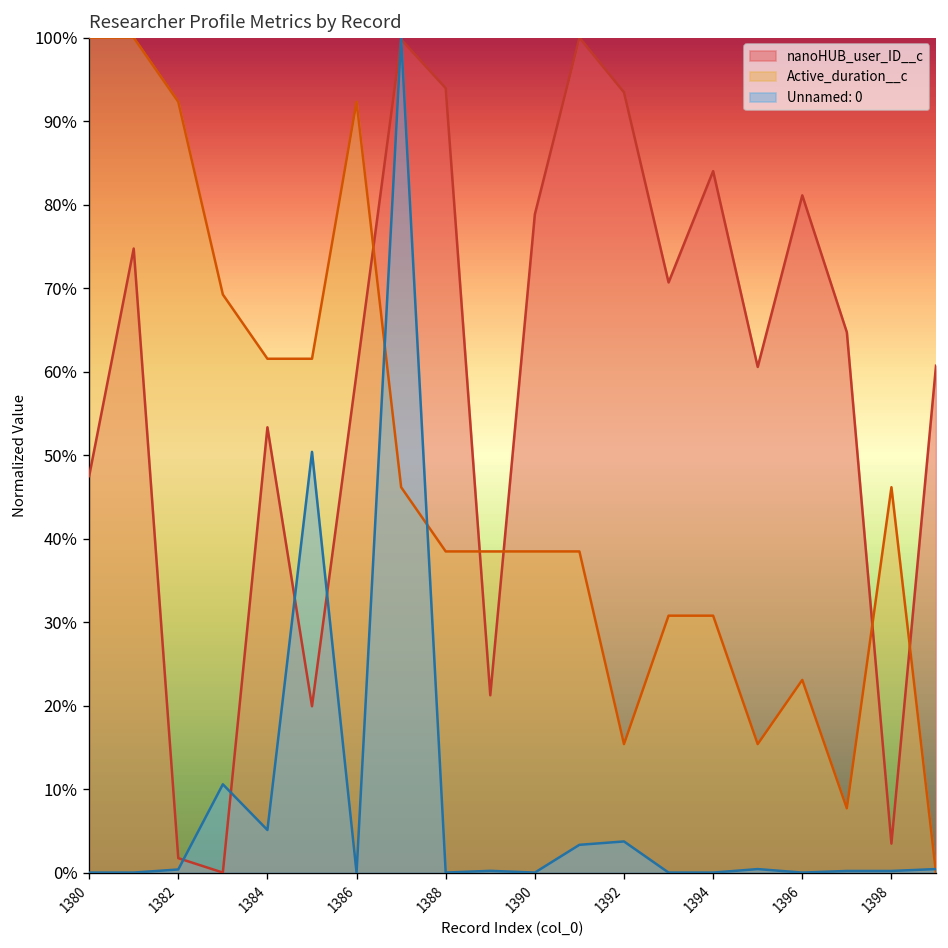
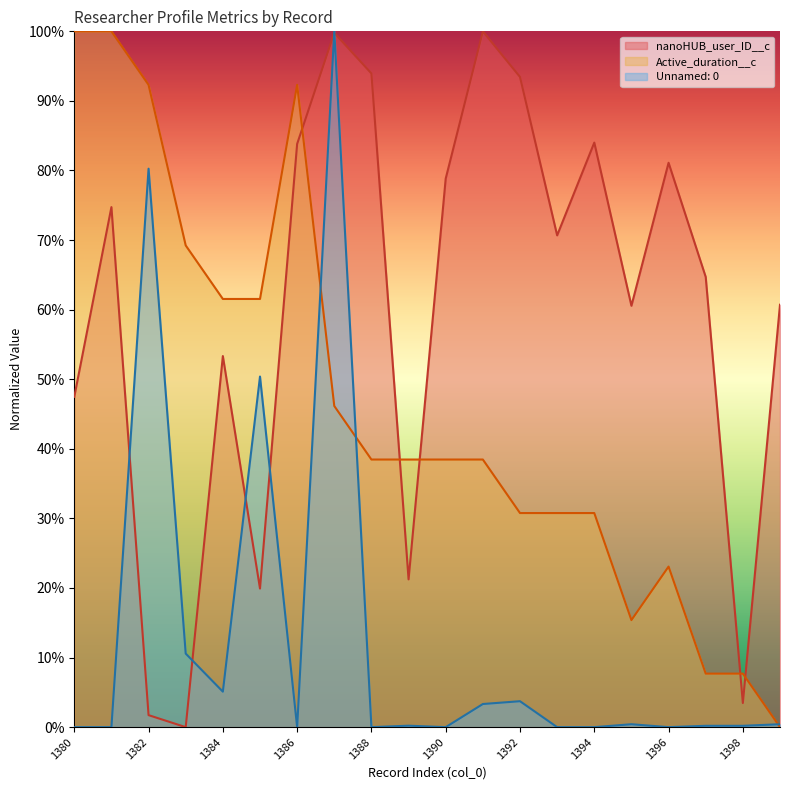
Unnamed: 0, 1382: 0% -> 80%
nanoHUB_user_ID__c, 1386: 60% -> 84%
Active_duration__c, 1392: 15% -> 31%
Active_duration__c, 1398: 46% -> 8%
